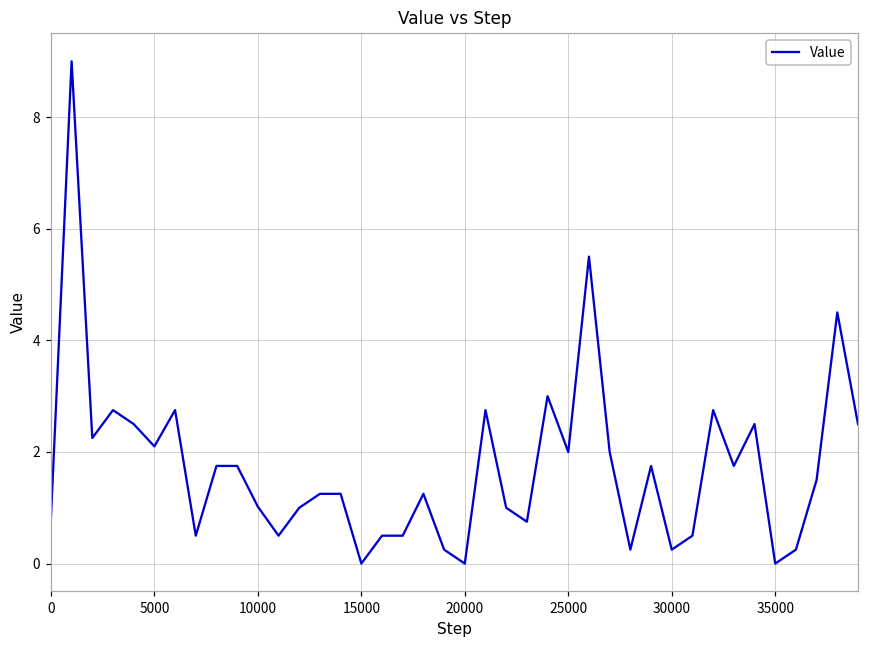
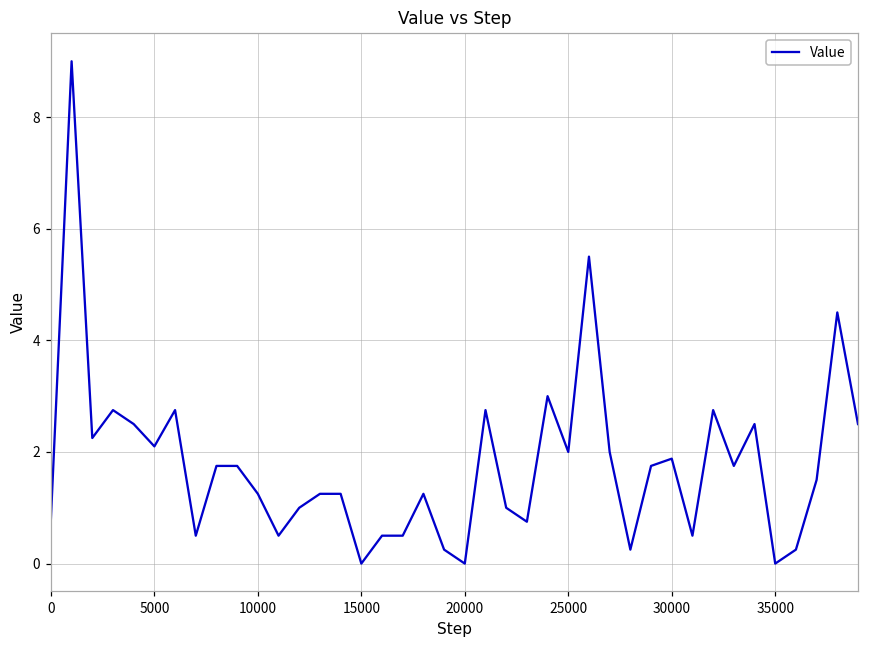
10000: 1.0 -> 1.3
30000: 0.3 -> 1.9
